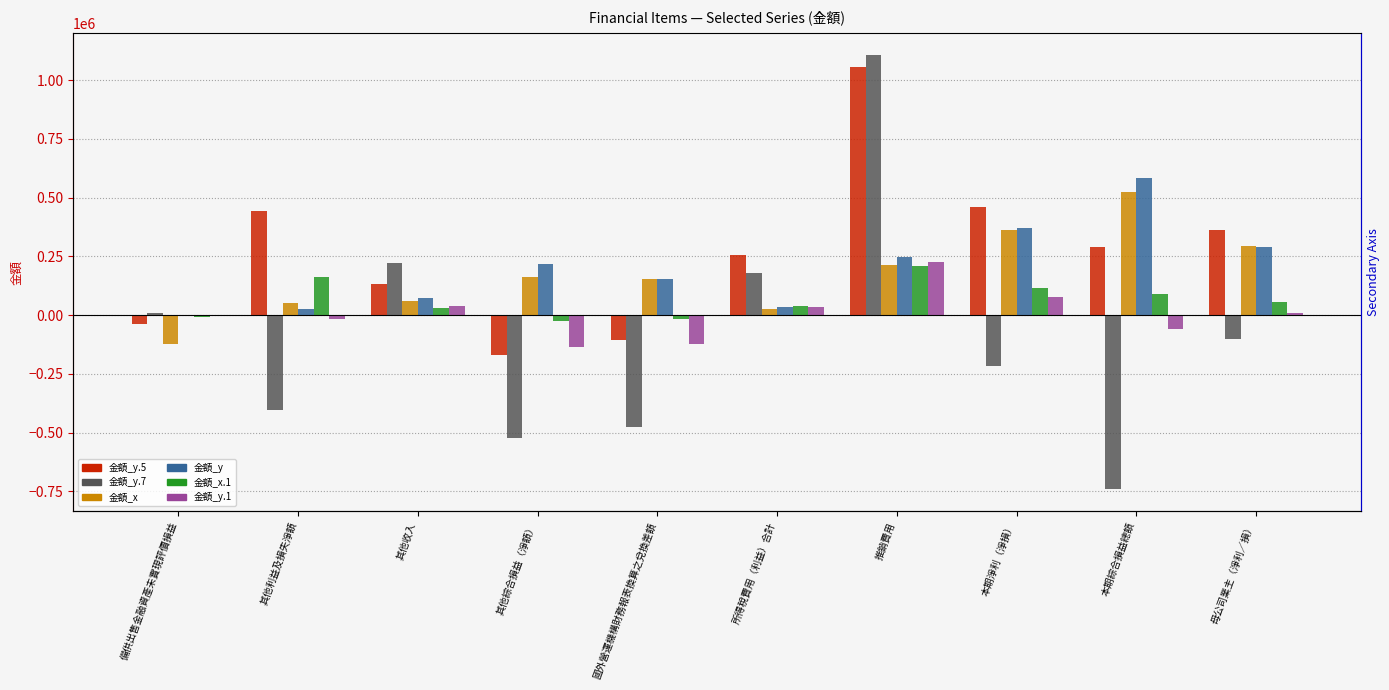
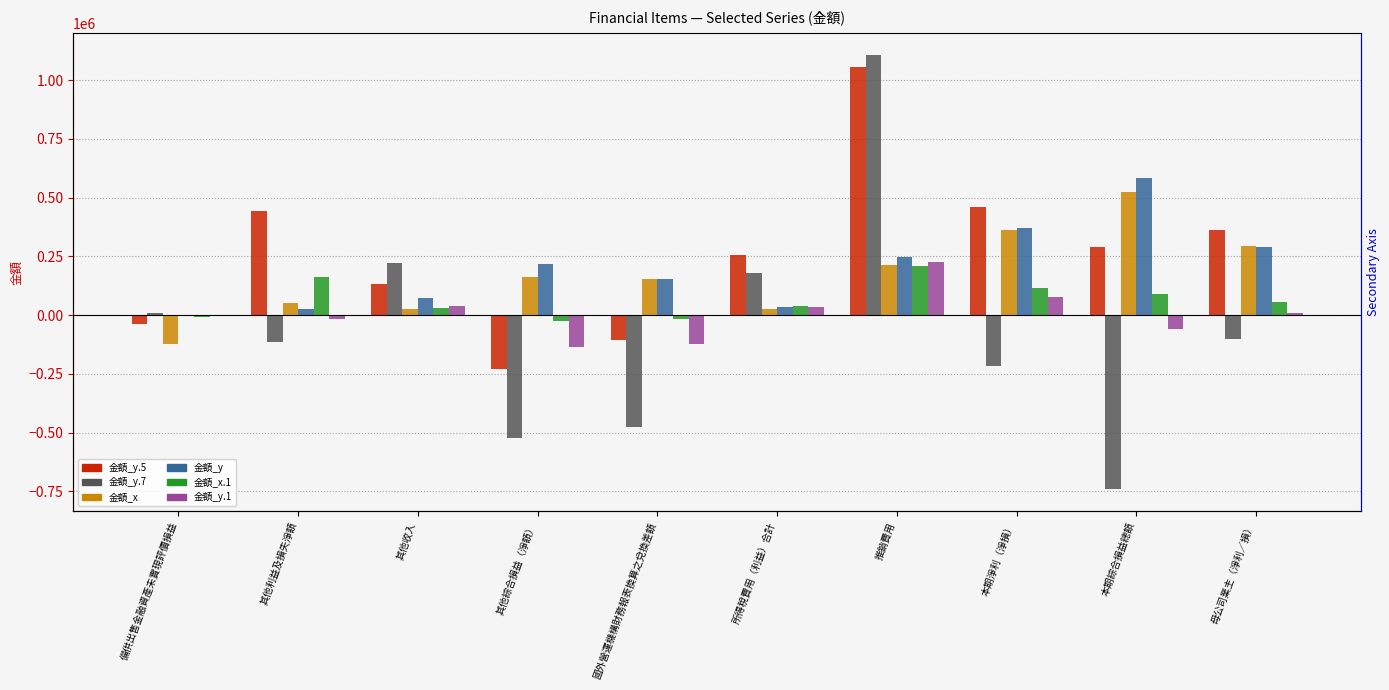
金額_y.7, 其他利益及損失淨額: -400000 -> -120000
金額_x, 其他收入: 60000 -> 30000
金額_y.5, 其他綜合損益（淨額）: -170000 -> -230000
